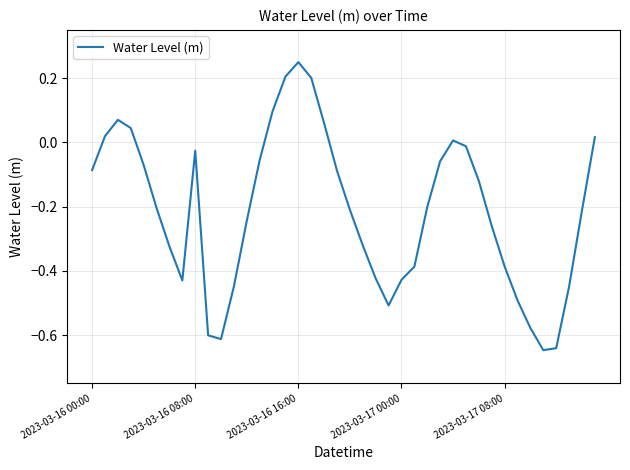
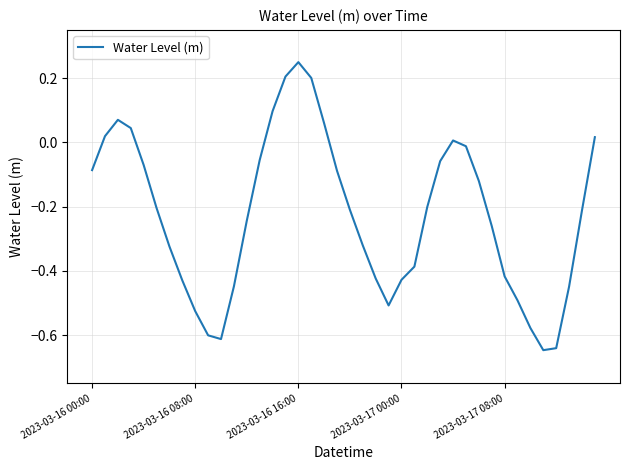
2023-03-16 08:00: -0.03 -> -0.53
2023-03-17 08:00: -0.39 -> -0.42
